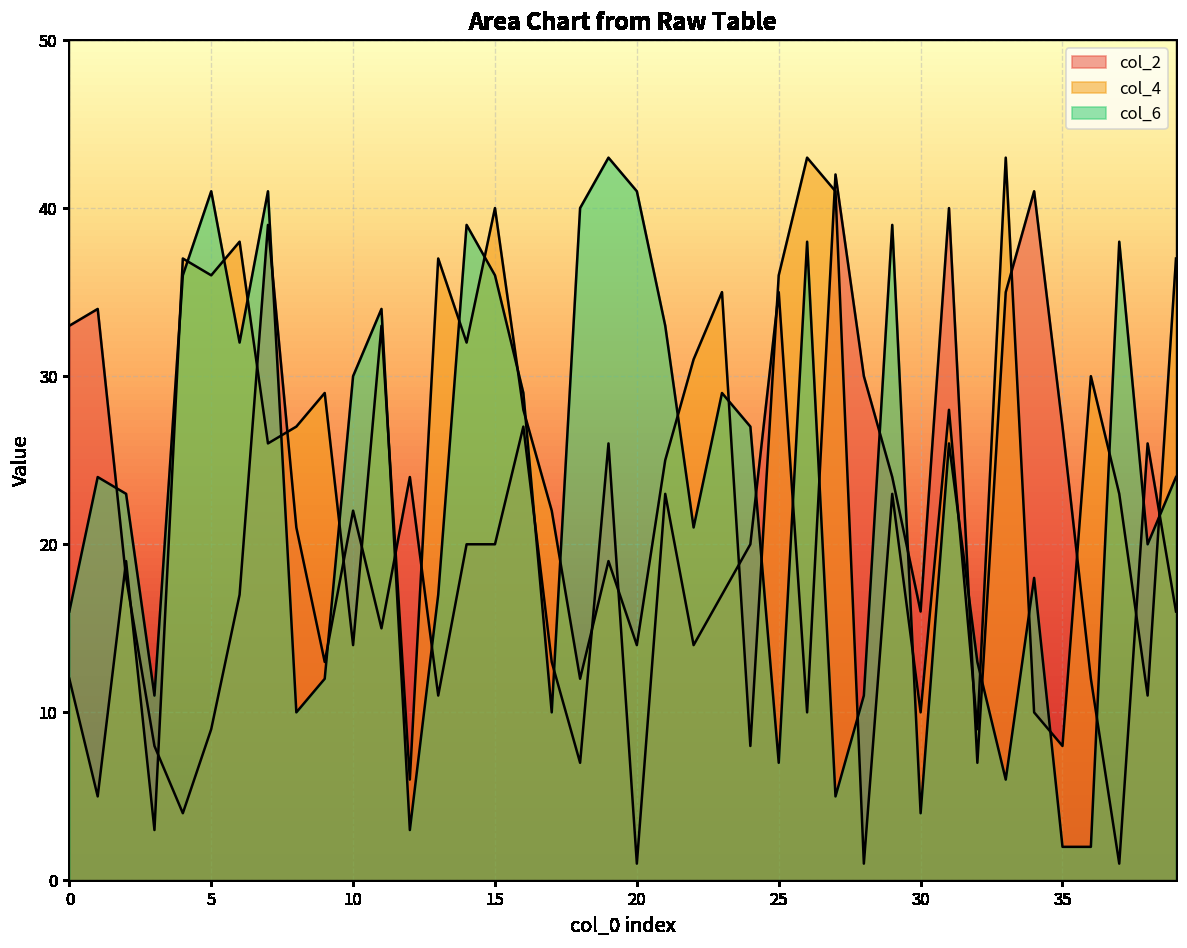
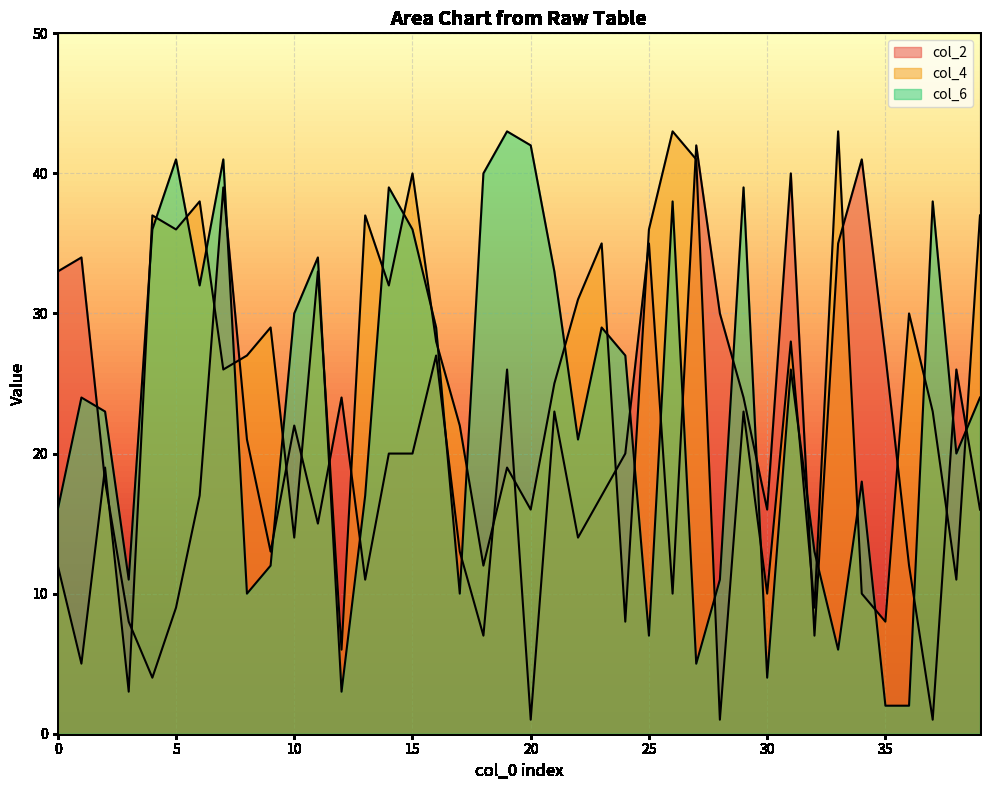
col_4, 20: 14 -> 16
col_6, 20: 41 -> 42
